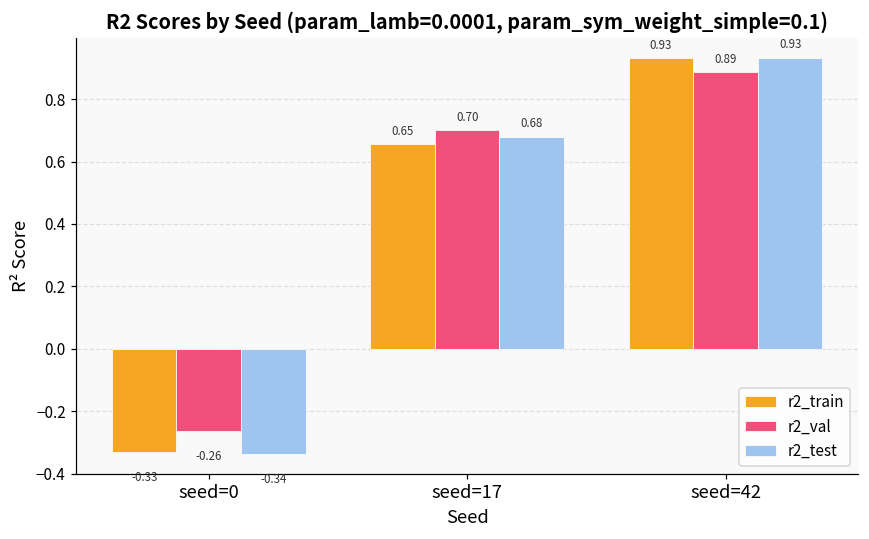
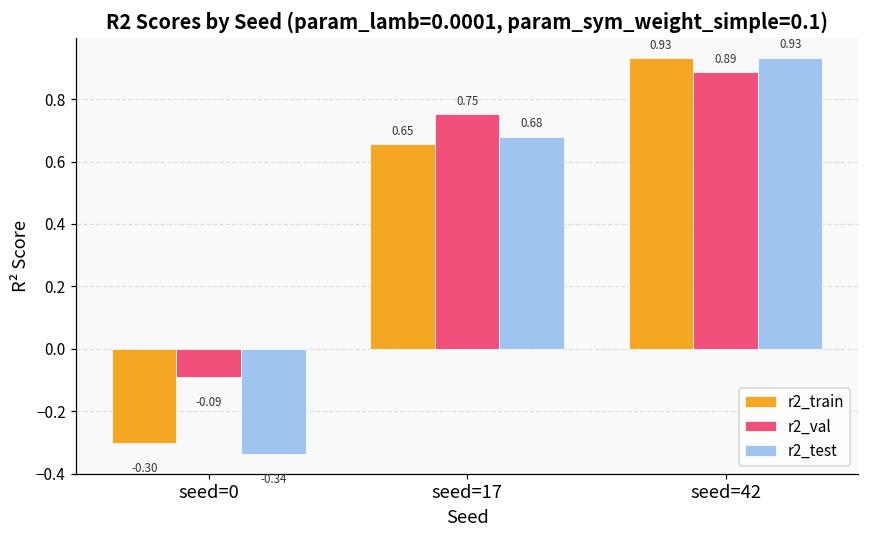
r2_train, seed=0: -0.33 -> -0.30
r2_val, seed=0: -0.26 -> -0.09
r2_val, seed=17: 0.70 -> 0.75
